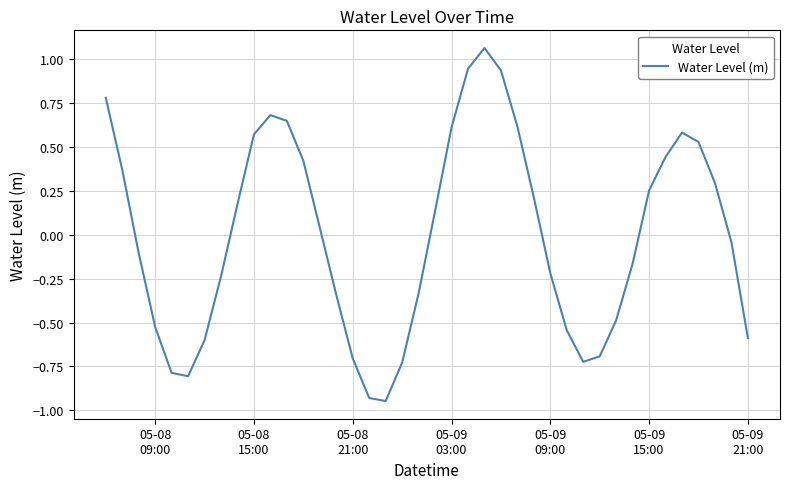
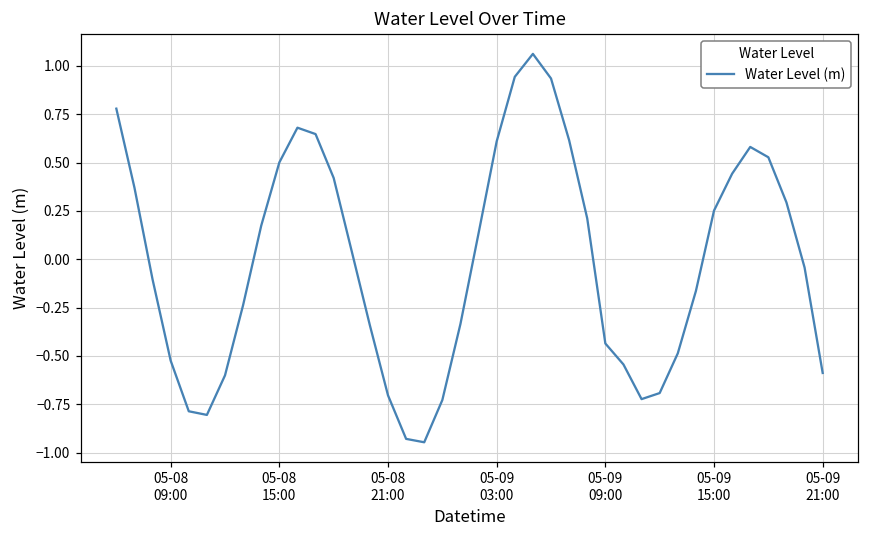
05-08 15:00: 0.57 -> 0.50
05-09 09:00: -0.22 -> -0.44
